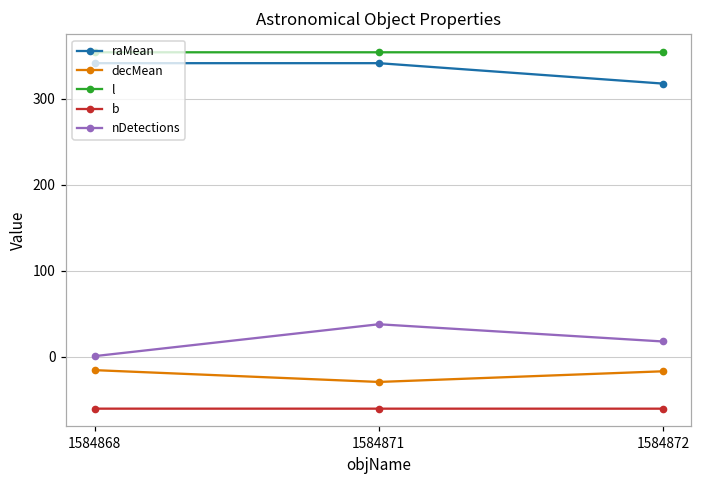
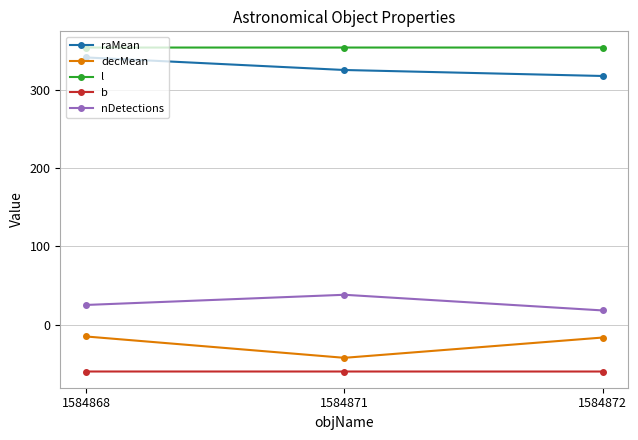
nDetections, 1584868: 0 -> 30
raMean, 1584871: 340 -> 330
decMean, 1584871: -30 -> -40
